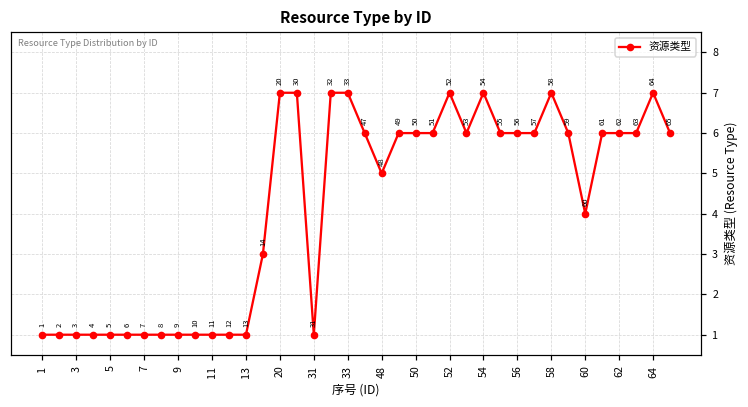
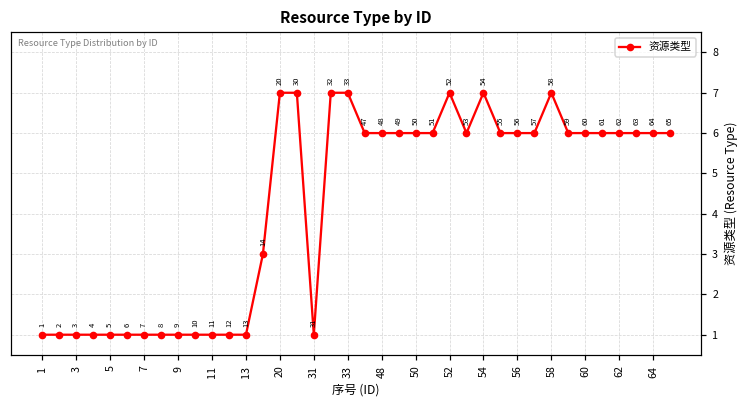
48: 5 -> 6
60: 4 -> 6
64: 7 -> 6
